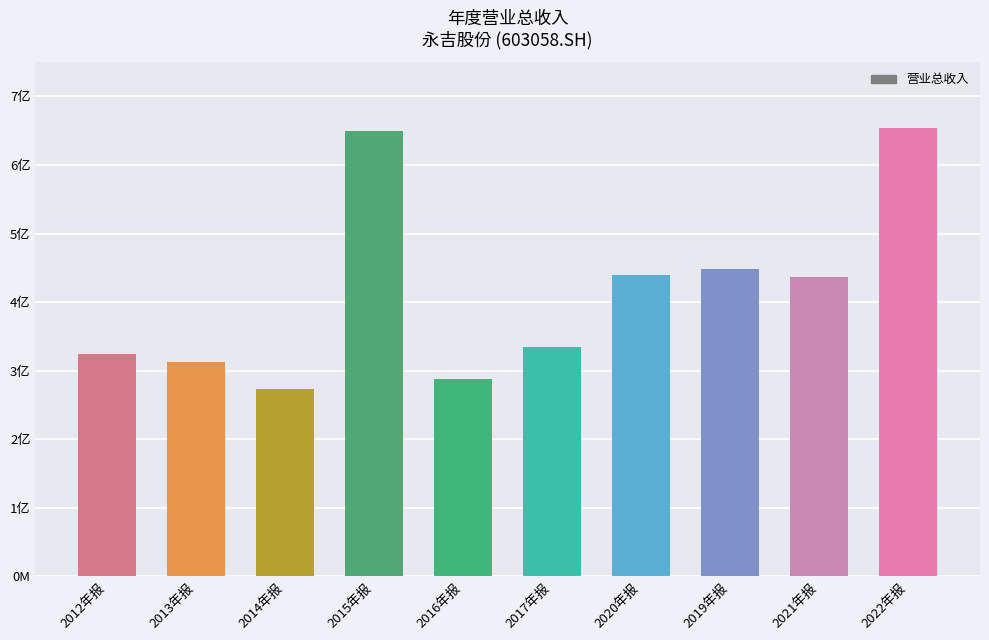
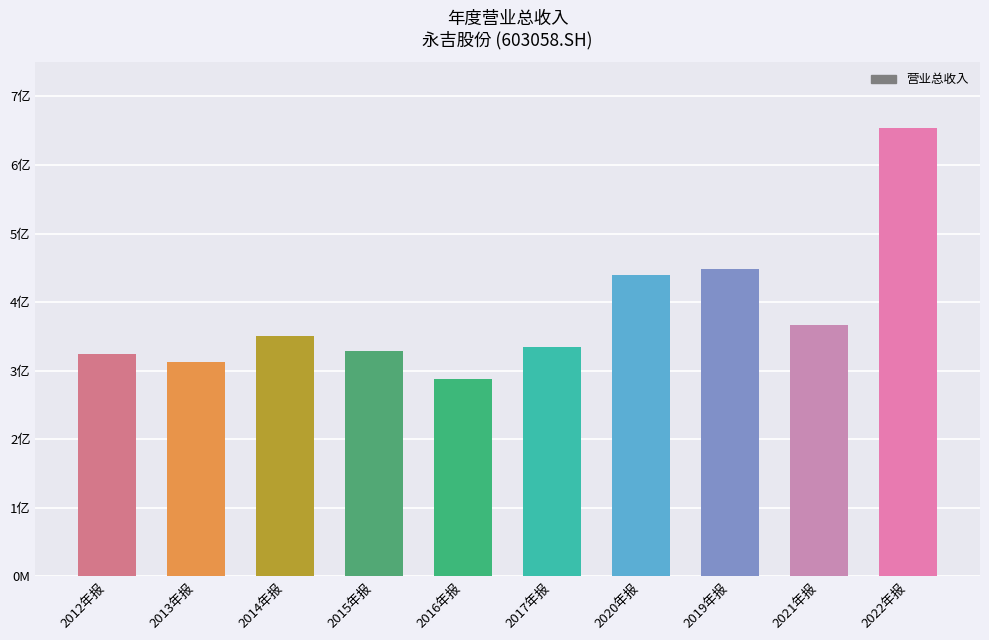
2014年报: 2.7亿 -> 3.5亿
2015年报: 6.5亿 -> 3.3亿
2021年报: 4.4亿 -> 3.7亿
